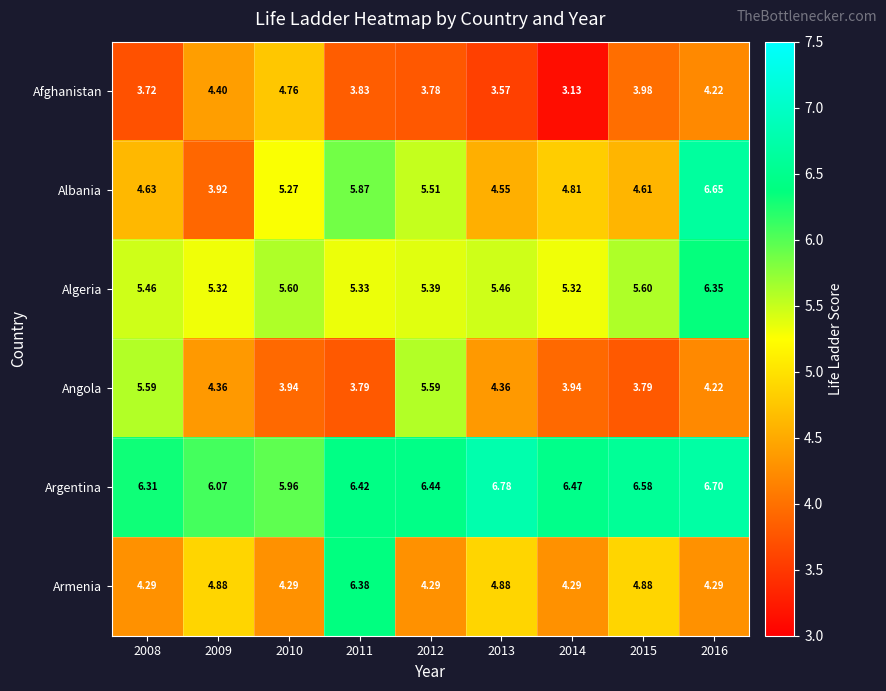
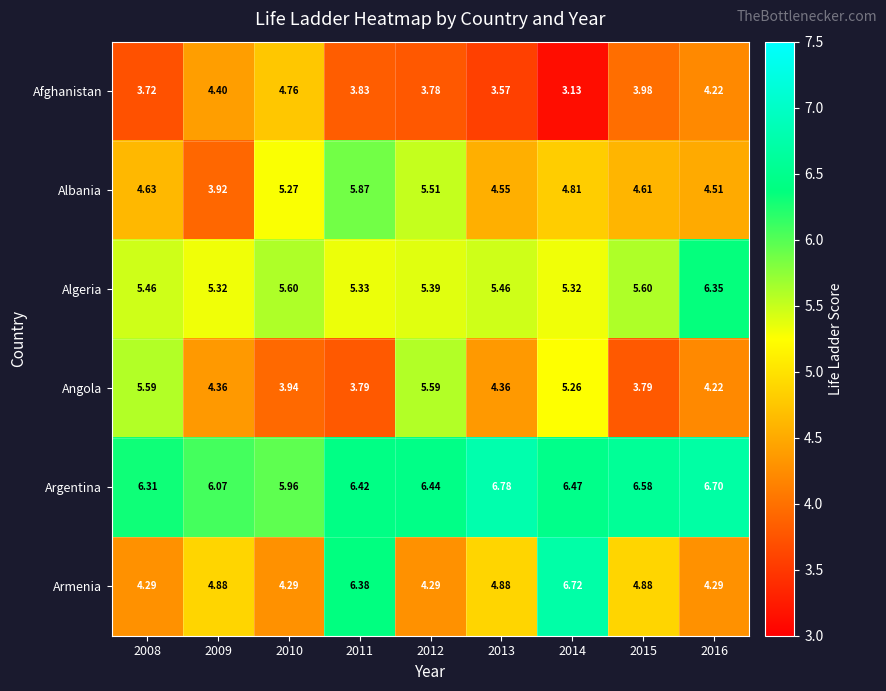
Albania, 2016: 6.65 -> 4.51
Angola, 2014: 3.94 -> 5.26
Armenia, 2014: 4.29 -> 6.72
